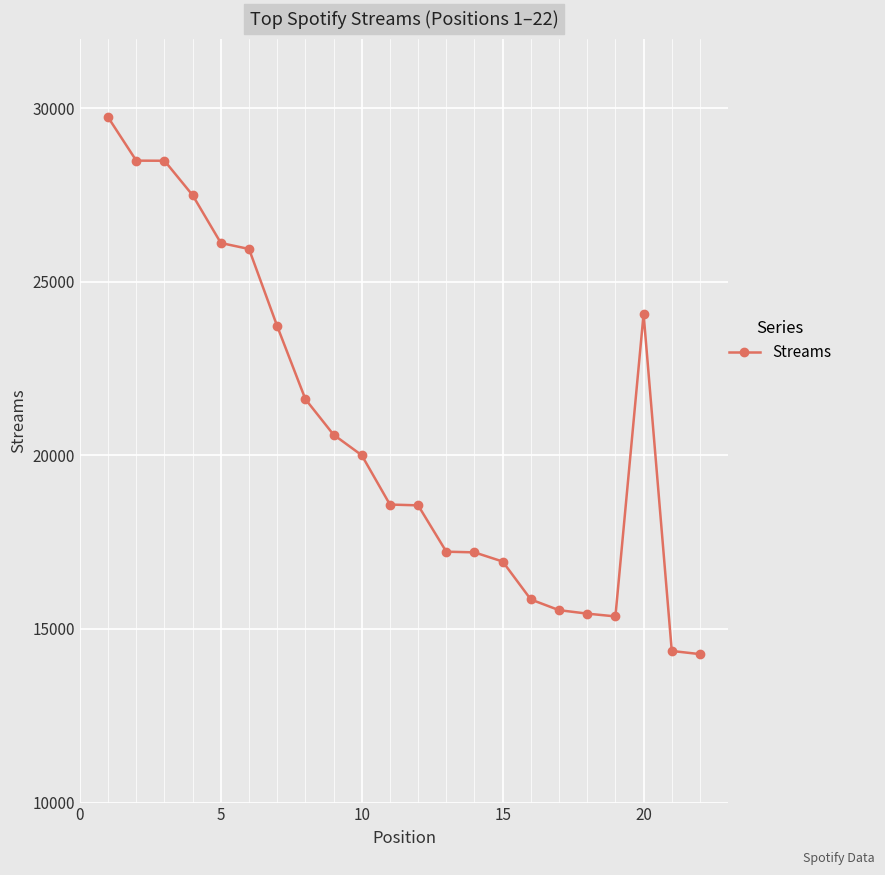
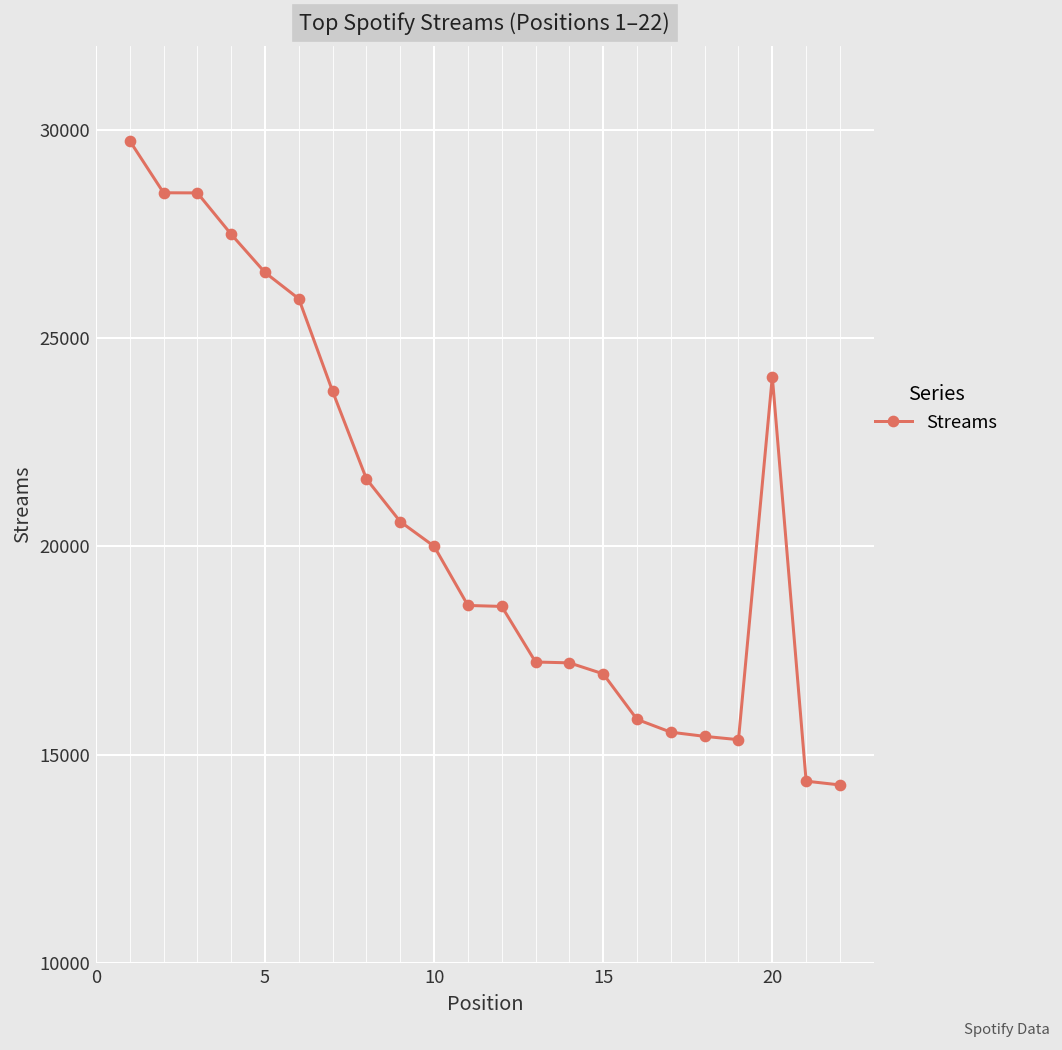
5: 26100 -> 26600
